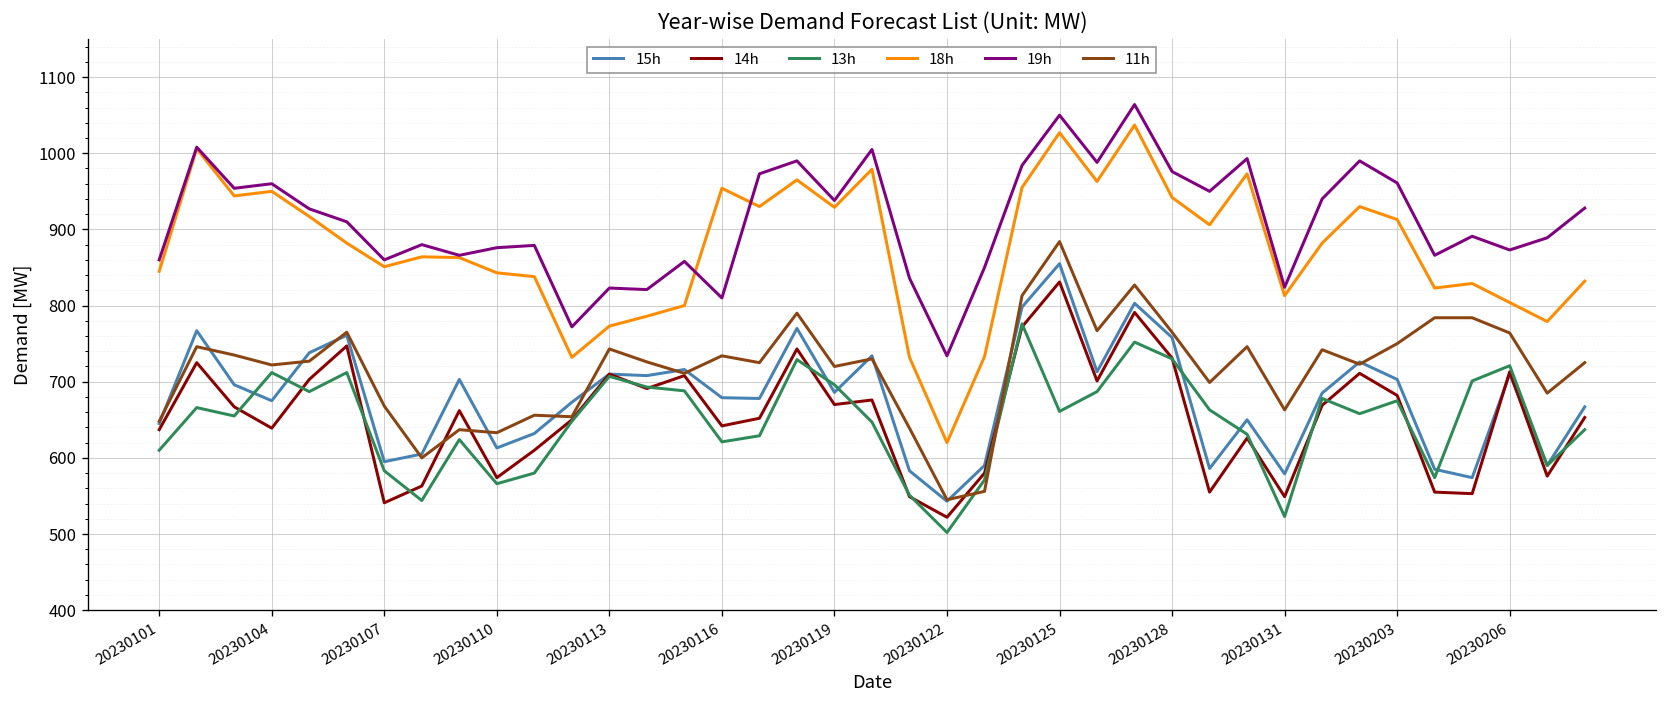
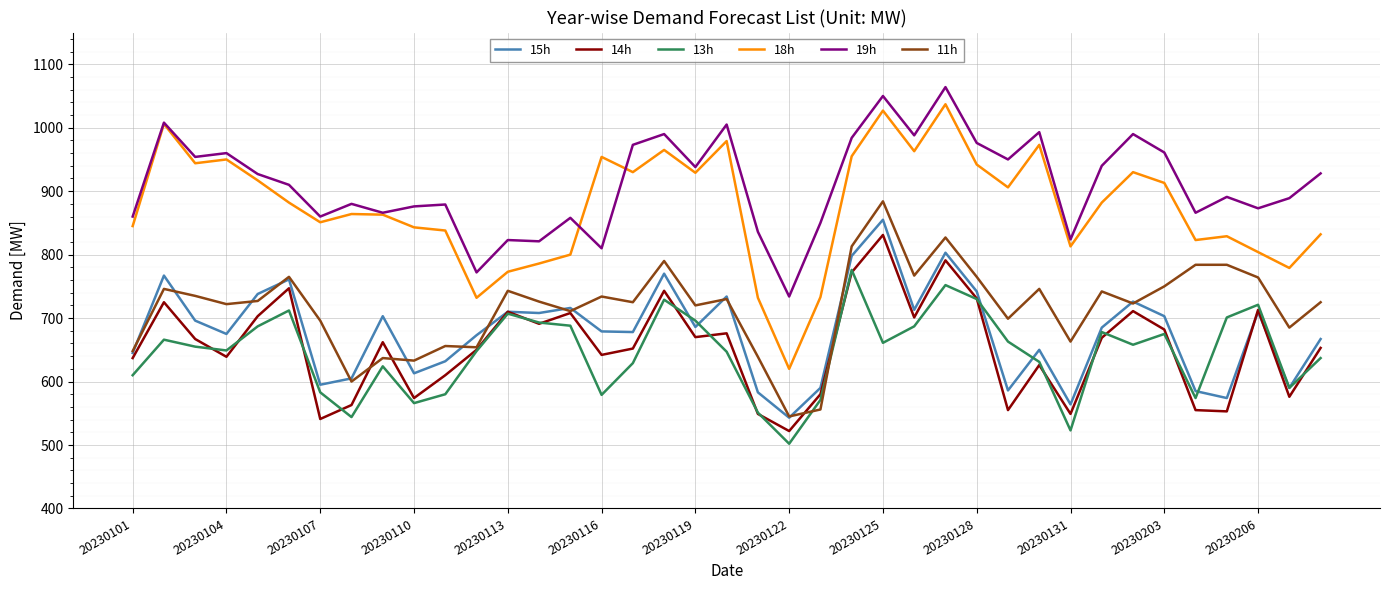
13h, 20230104: 710 -> 650
11h, 20230107: 670 -> 700
13h, 20230116: 620 -> 580
15h, 20230128: 760 -> 740
15h, 20230131: 580 -> 560
